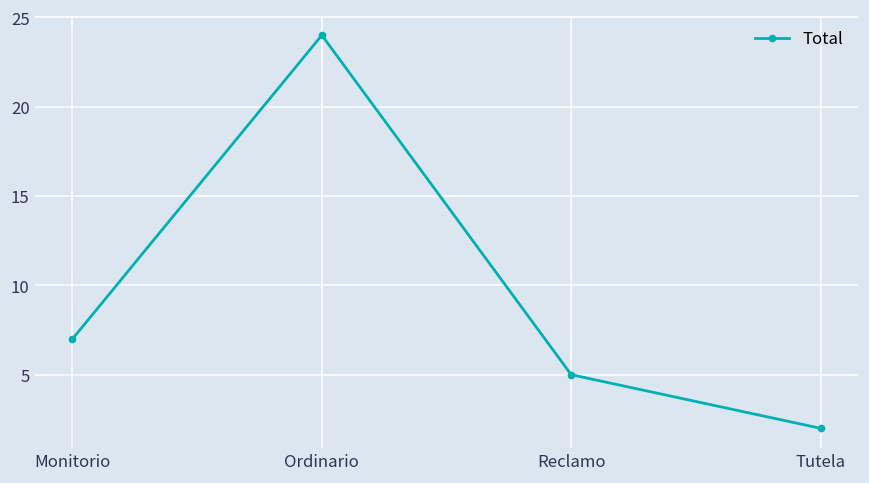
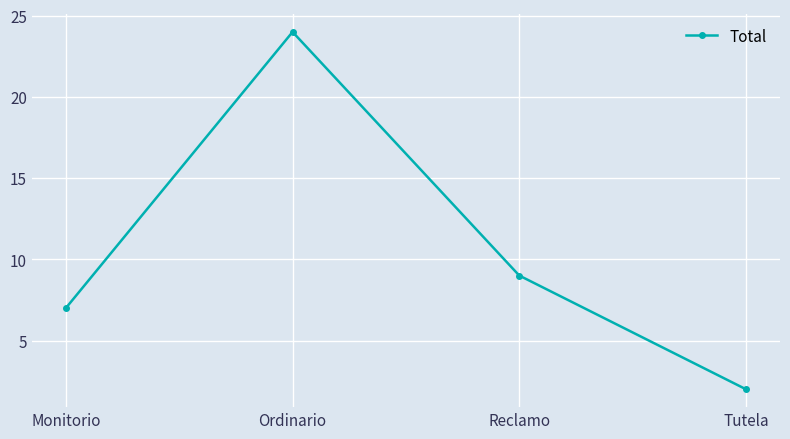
Reclamo: 5 -> 9
